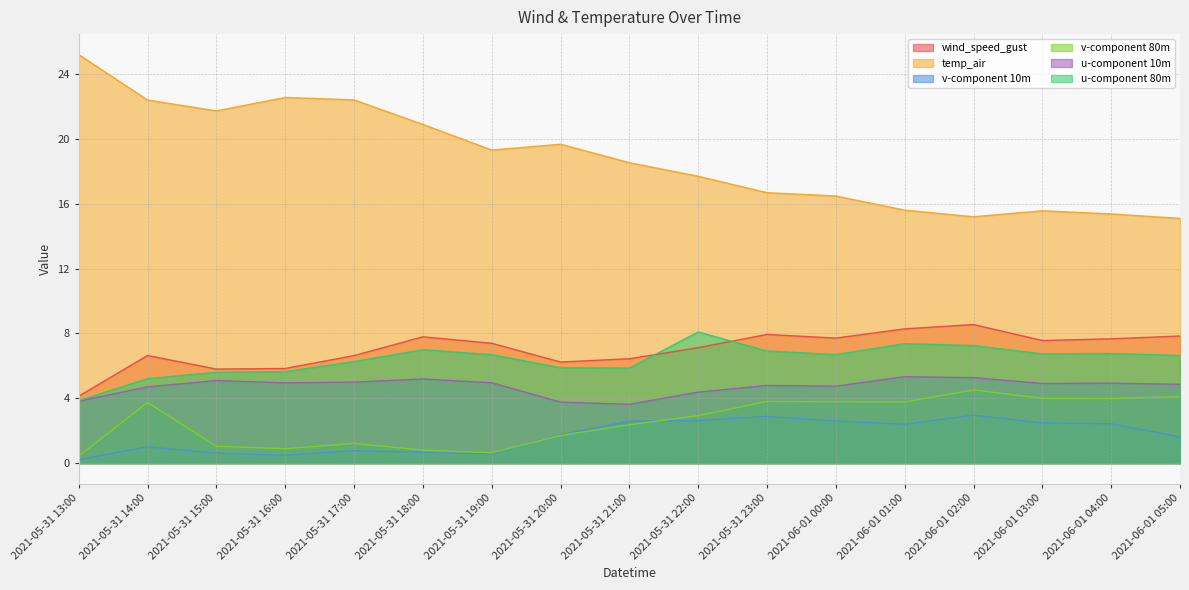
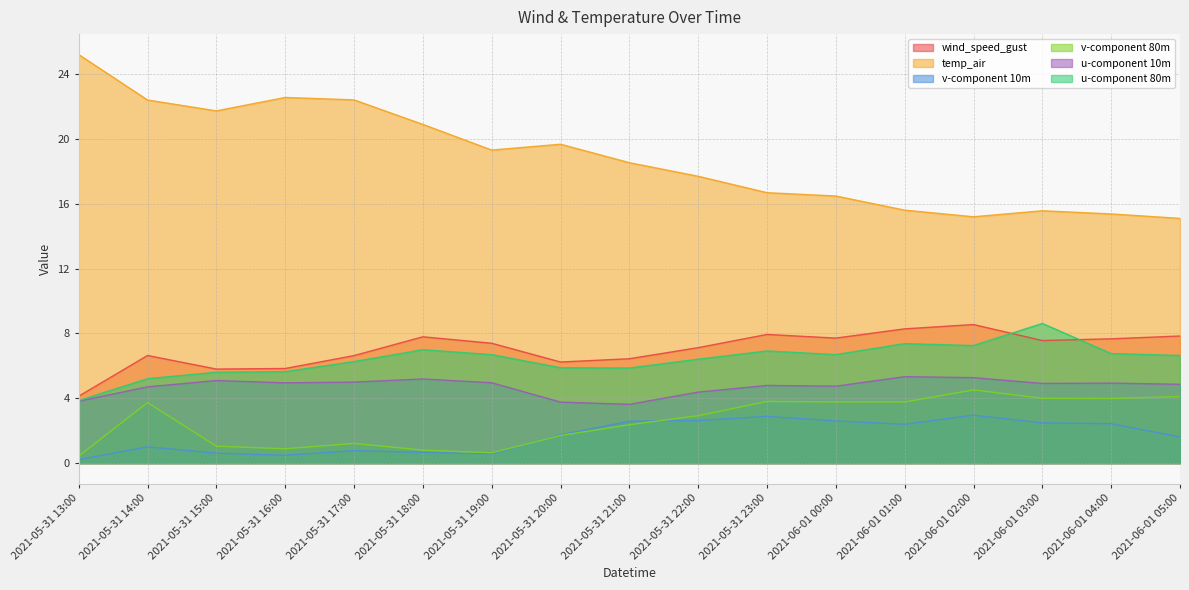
u-component 80m, 2021-05-31 22:00: 8.1 -> 6.4
u-component 80m, 2021-06-01 03:00: 6.7 -> 8.6
